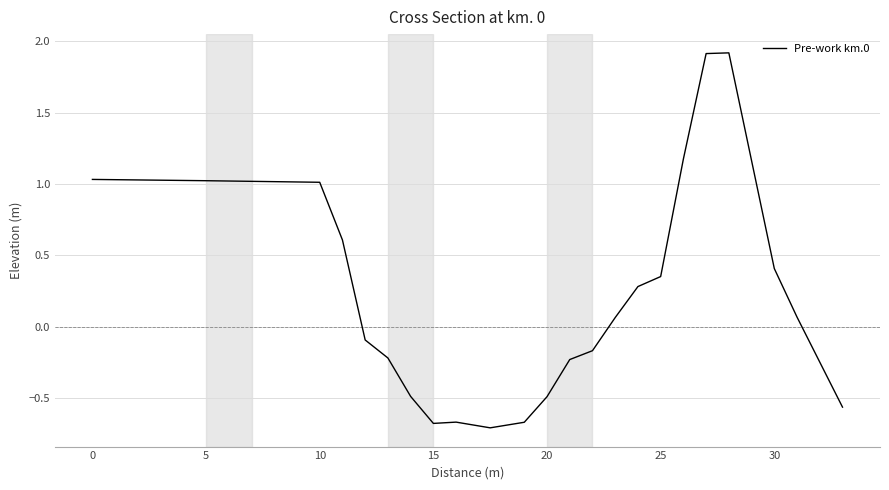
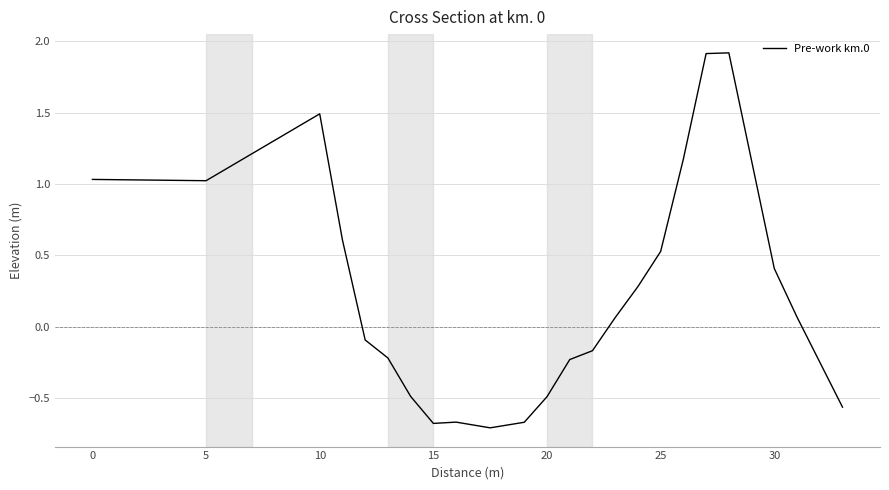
10: 1.01 -> 1.49
25: 0.35 -> 0.53
